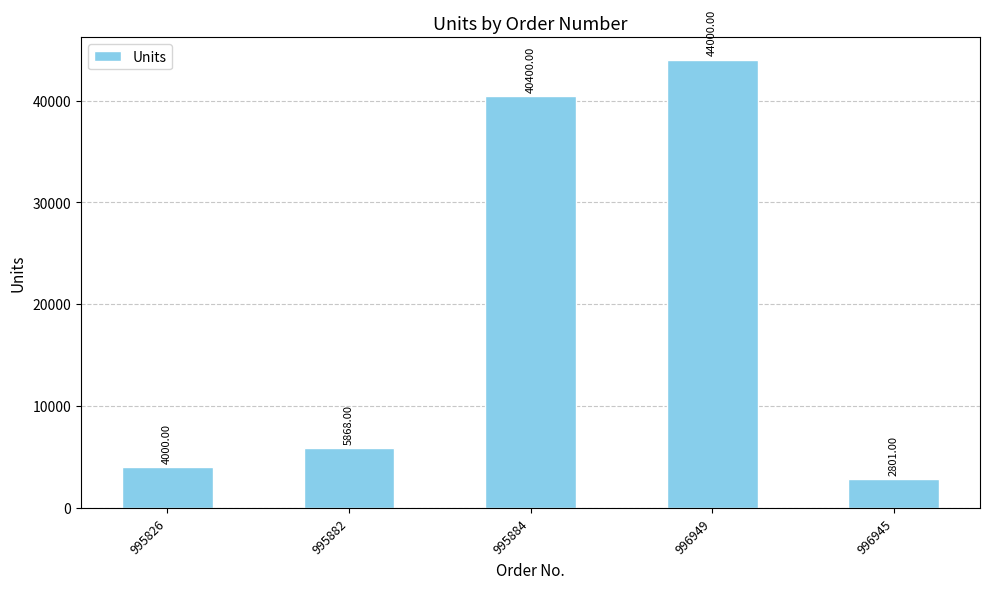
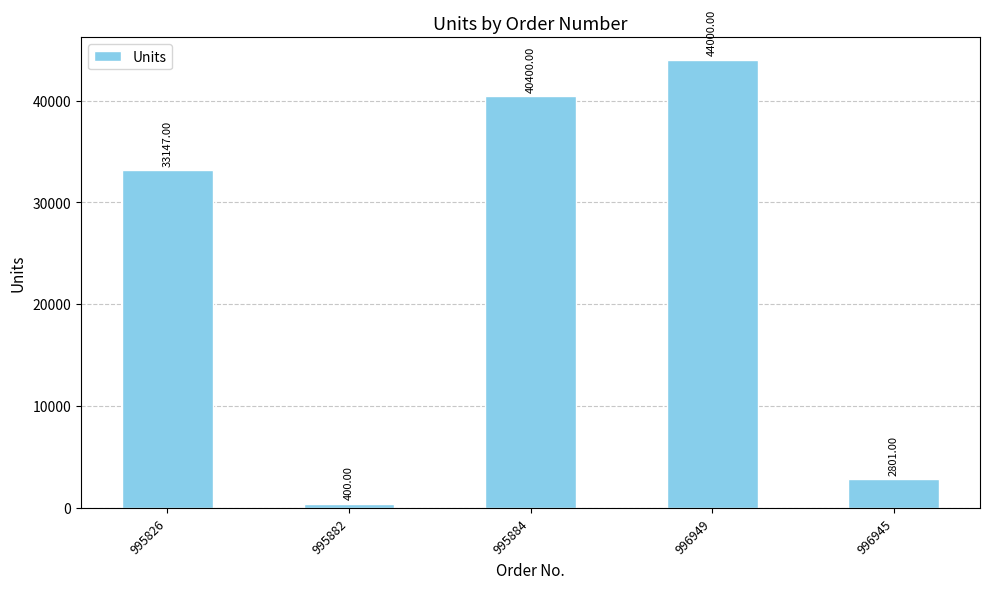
995826: 4000.00 -> 33147.00
995882: 5868.00 -> 400.00
